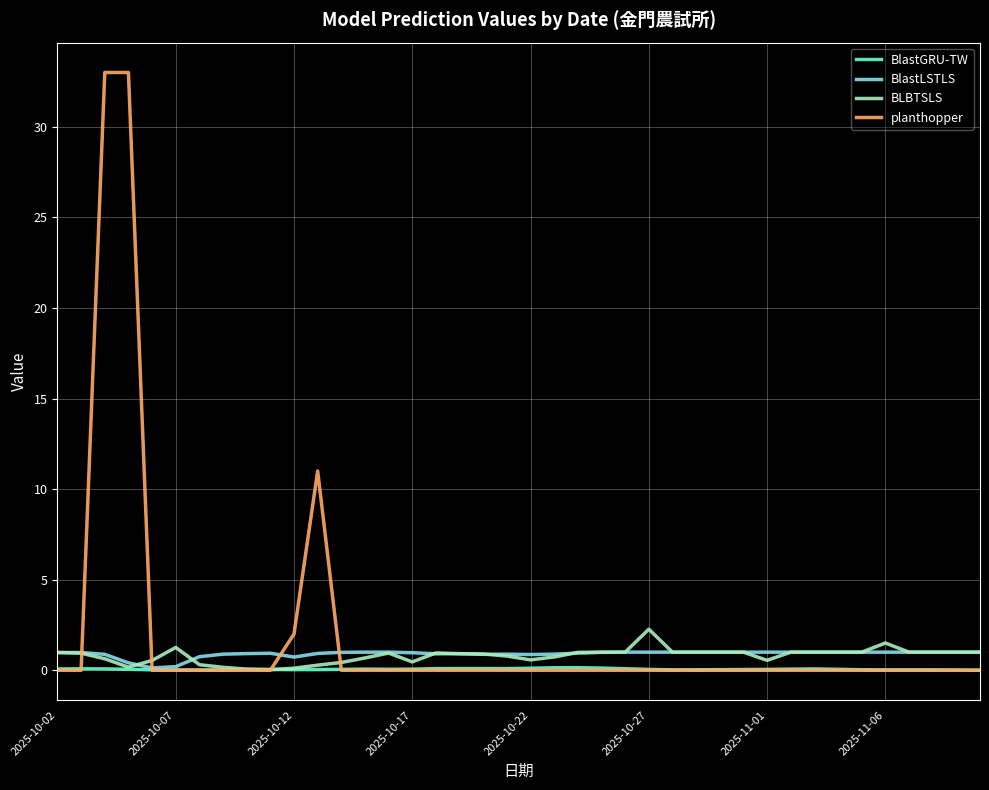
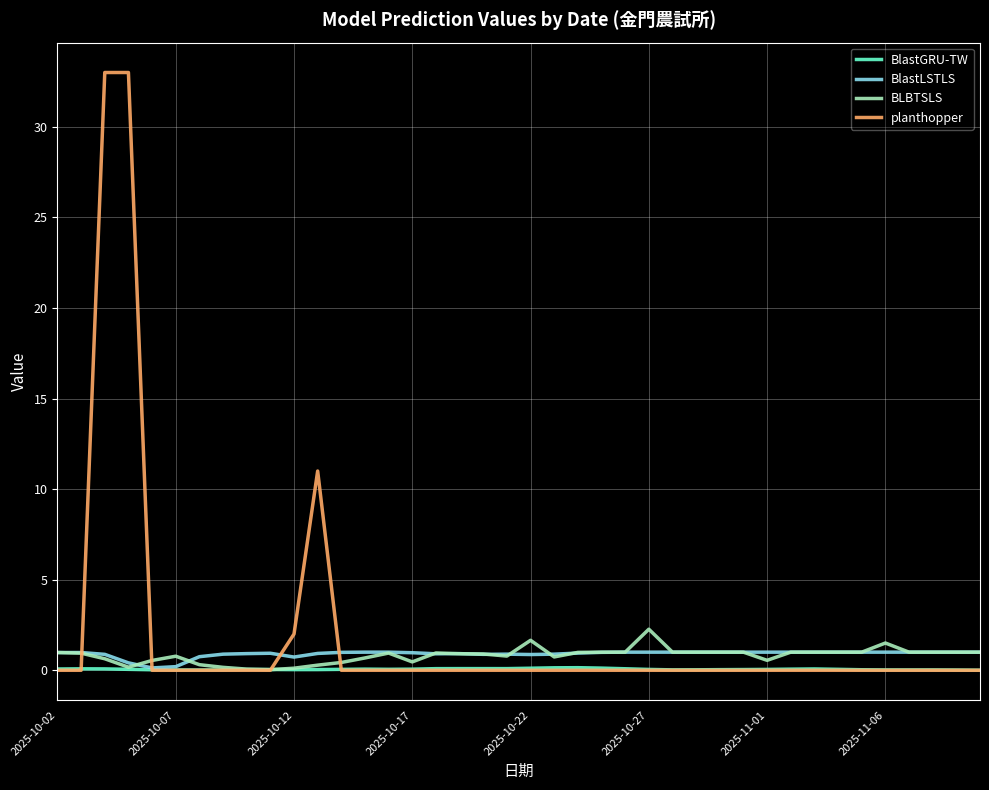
BLBTSLS, 2025-10-07: 1.3 -> 0.8
BLBTSLS, 2025-10-22: 0.6 -> 1.7
